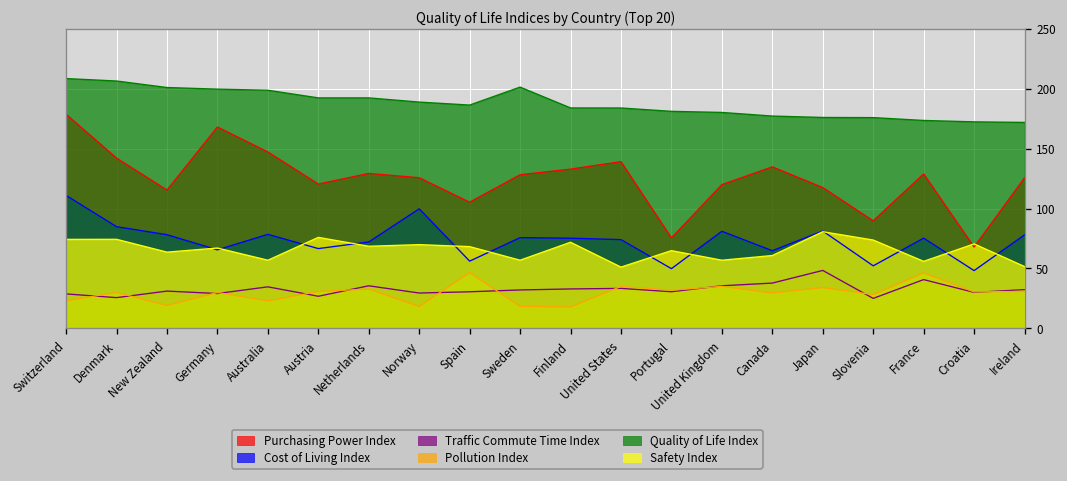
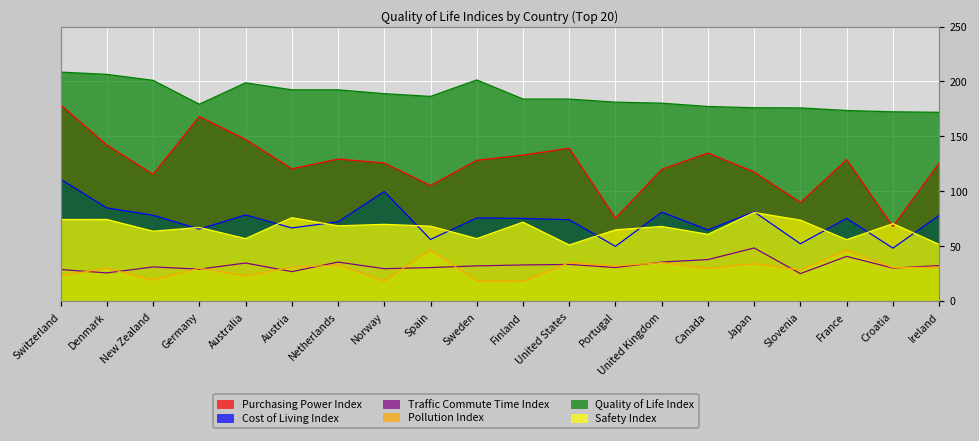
Quality of Life Index, Germany: 200 -> 180
Safety Index, United Kingdom: 60 -> 70
